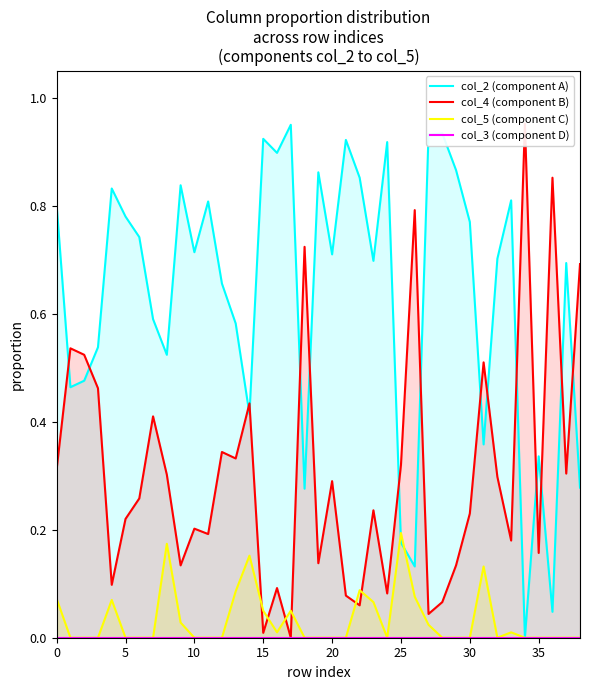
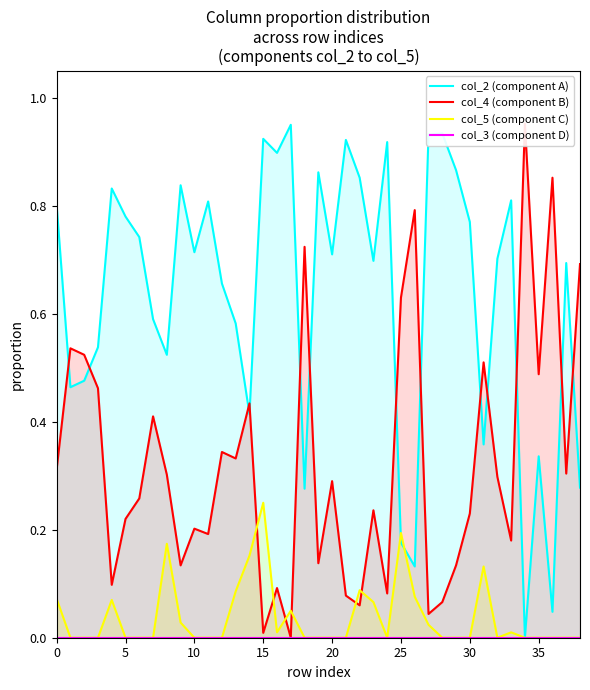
col_5 (component C), 15: 0.05 -> 0.25
col_4 (component B), 25: 0.32 -> 0.63
col_4 (component B), 35: 0.16 -> 0.49
